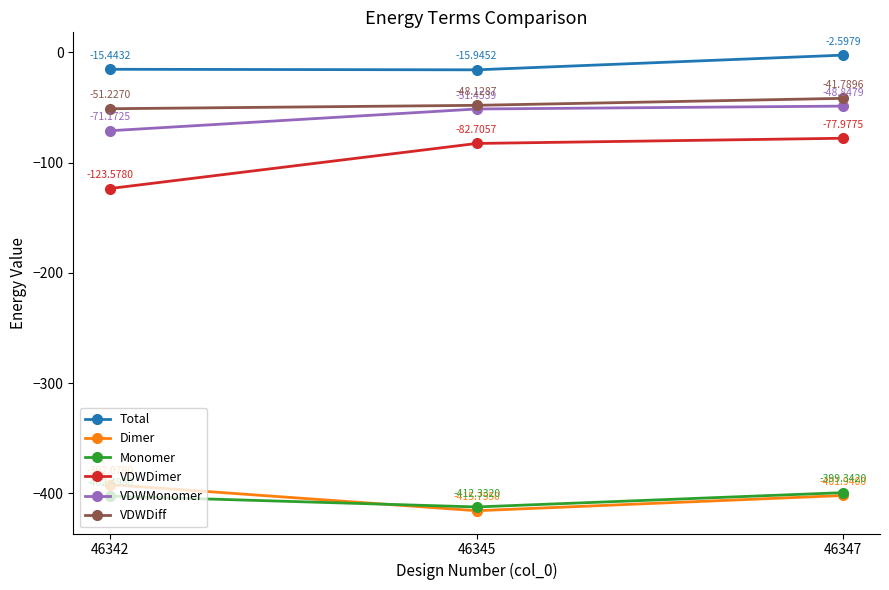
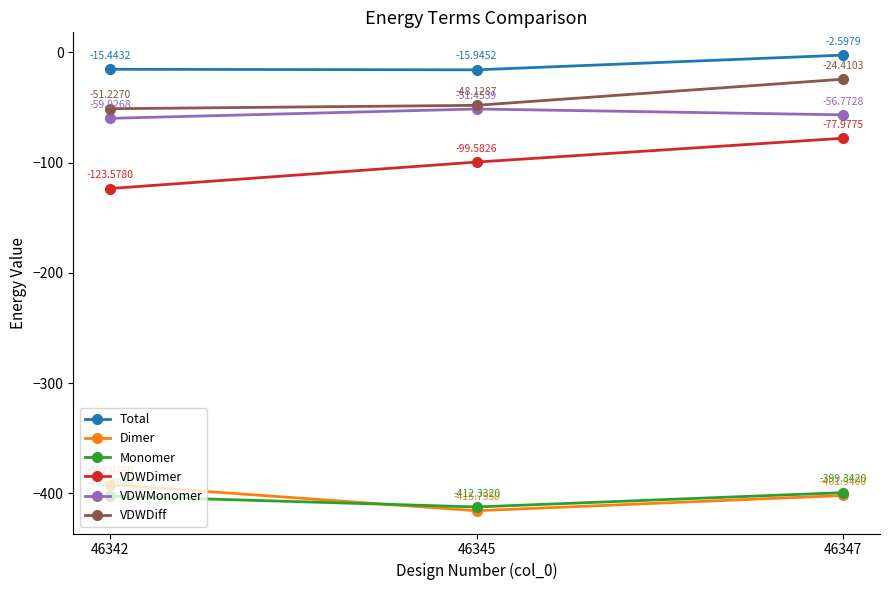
VDWMonomer, 46342: -71.1725 -> -59.9268
VDWDimer, 46345: -82.7057 -> -99.5826
VDWMonomer, 46347: -48.8479 -> -56.7728
VDWDiff, 46347: -41.7896 -> -24.4103
